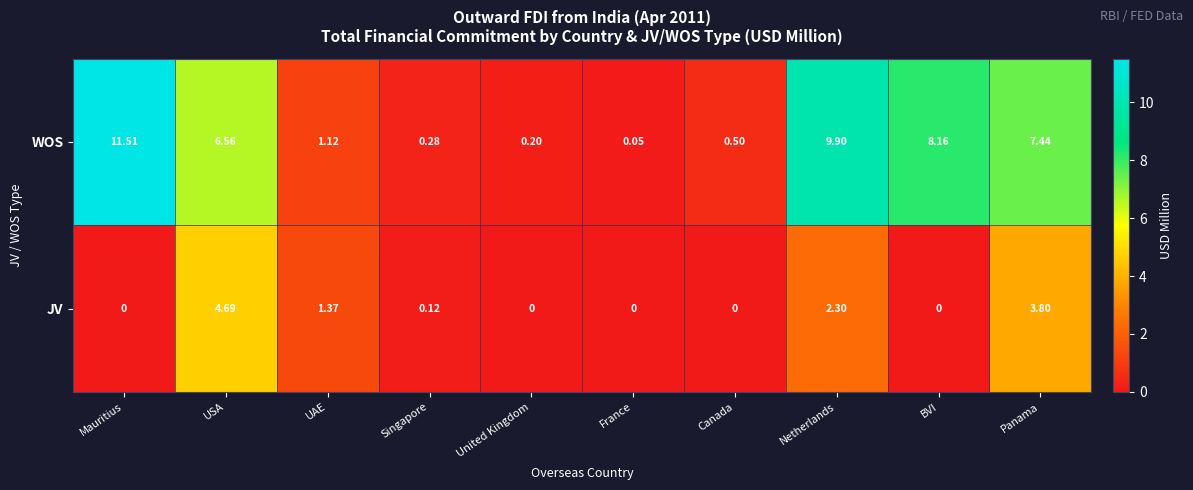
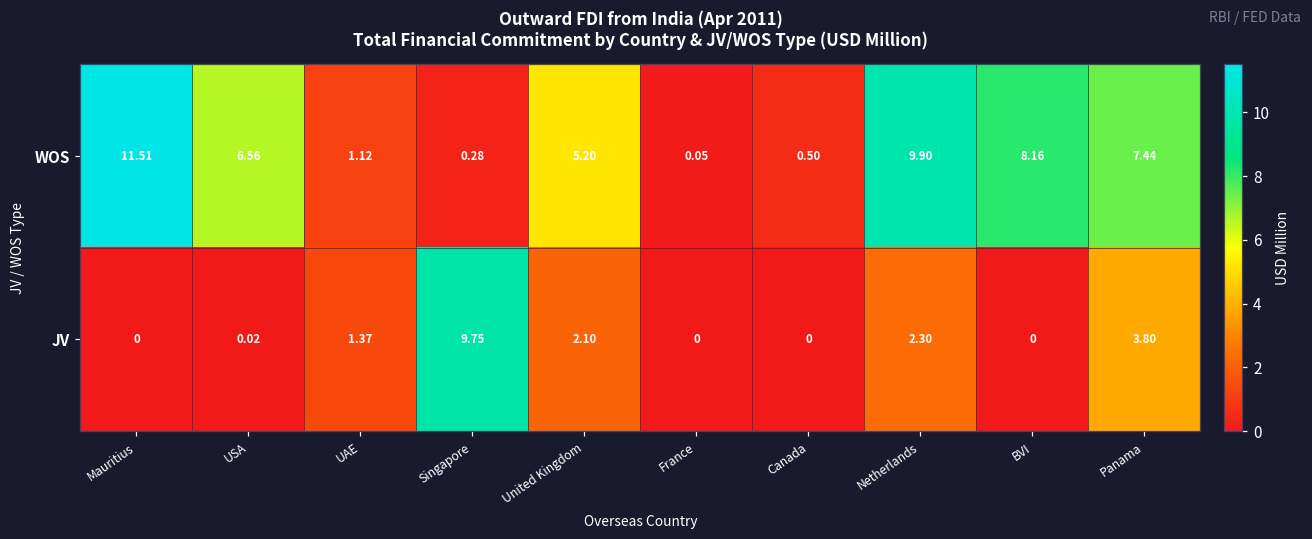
WOS, United Kingdom: 0.20 -> 5.20
JV, USA: 4.69 -> 0.02
JV, Singapore: 0.12 -> 9.75
JV, United Kingdom: 0 -> 2.10
